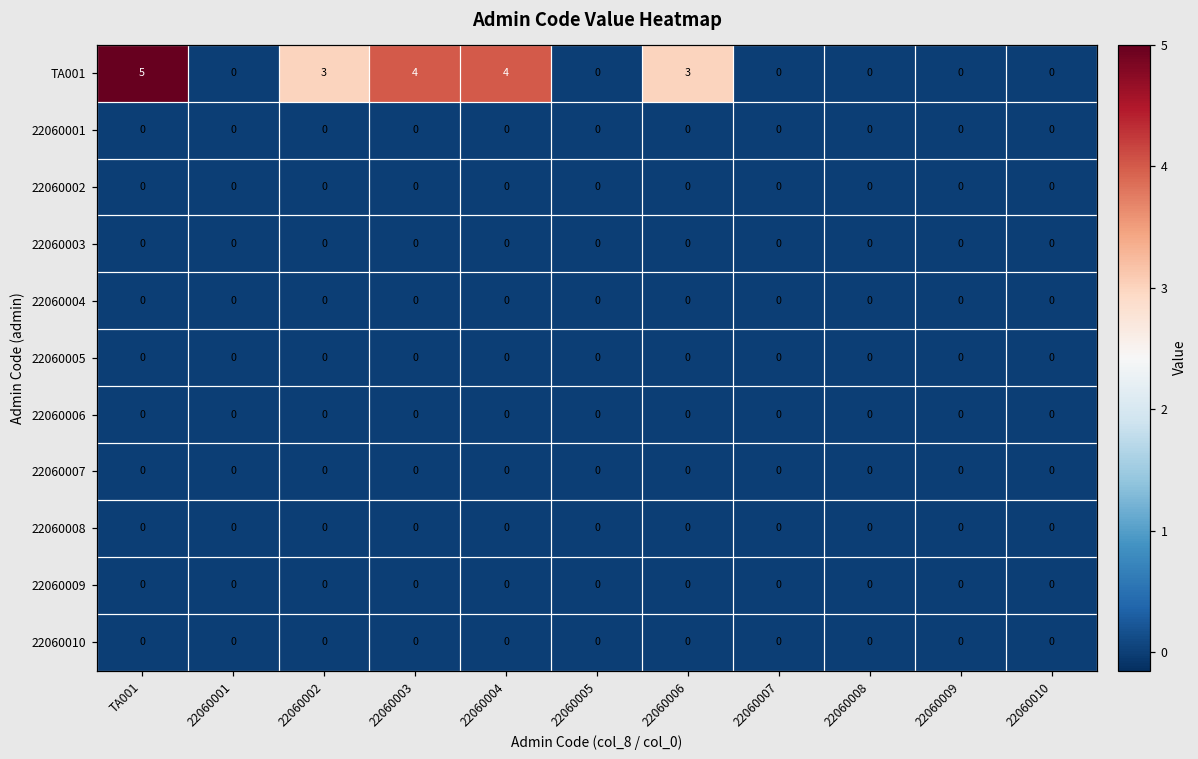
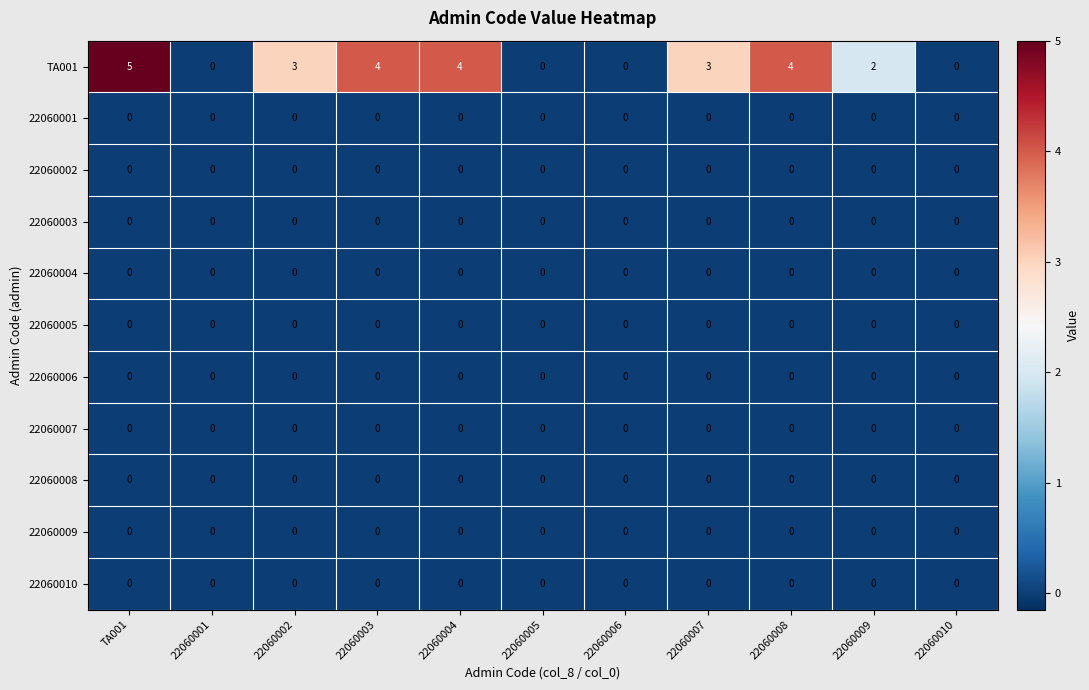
TA001, 22060006: 3 -> 0
TA001, 22060007: 0 -> 3
TA001, 22060008: 0 -> 4
TA001, 22060009: 0 -> 2
